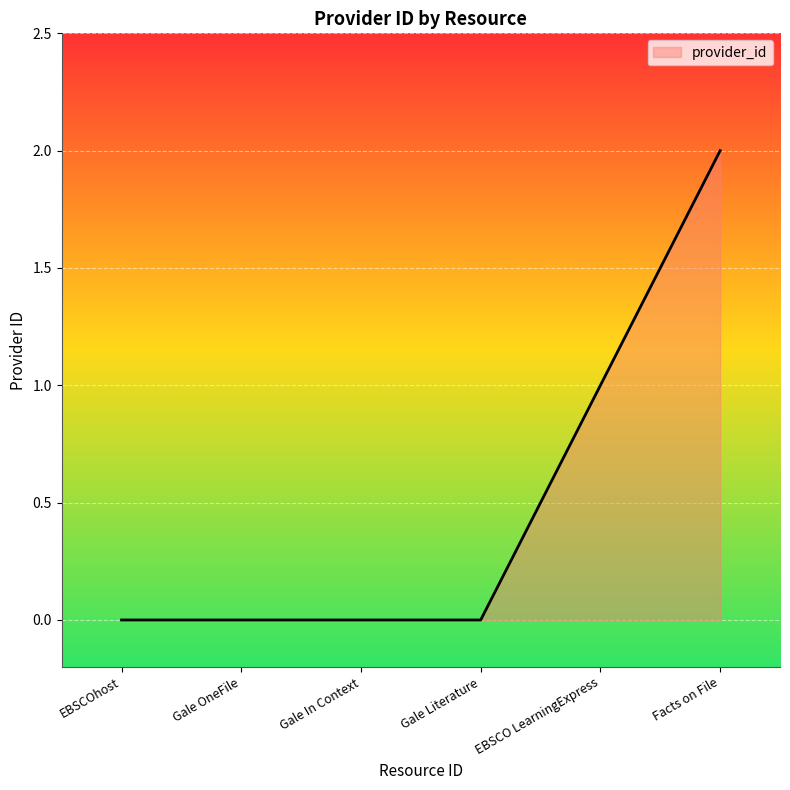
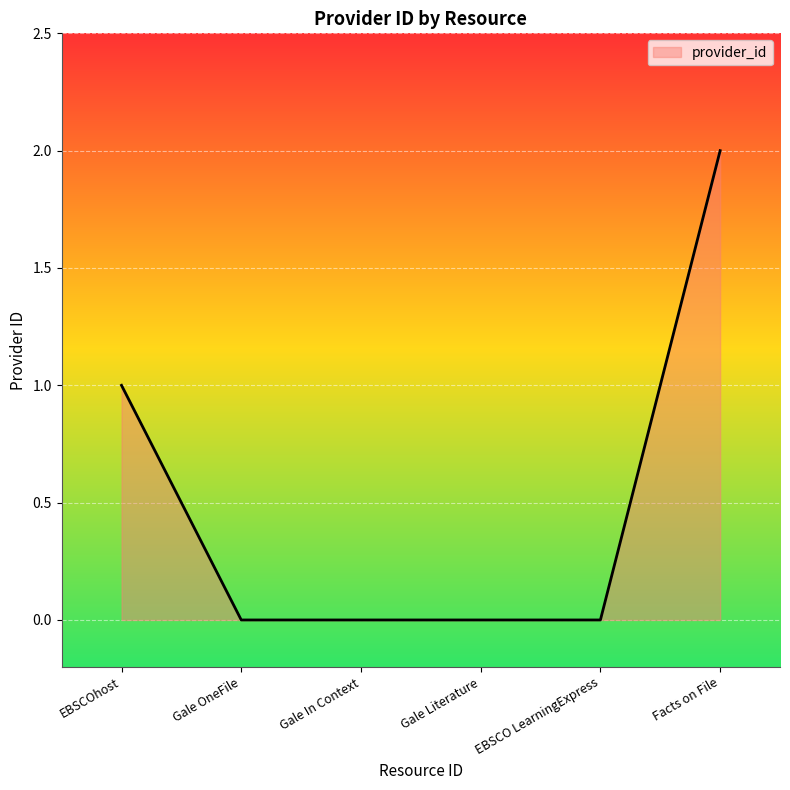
EBSCOhost: 0 -> 1
EBSCO LearningExpress: 1 -> 0
